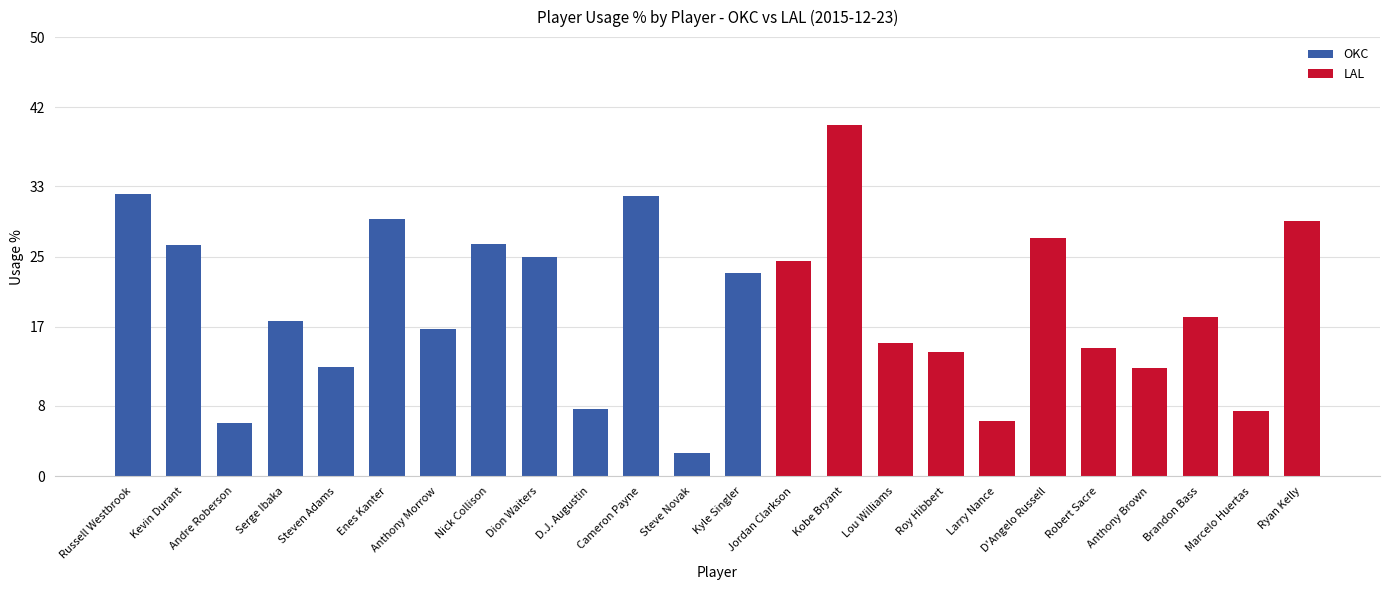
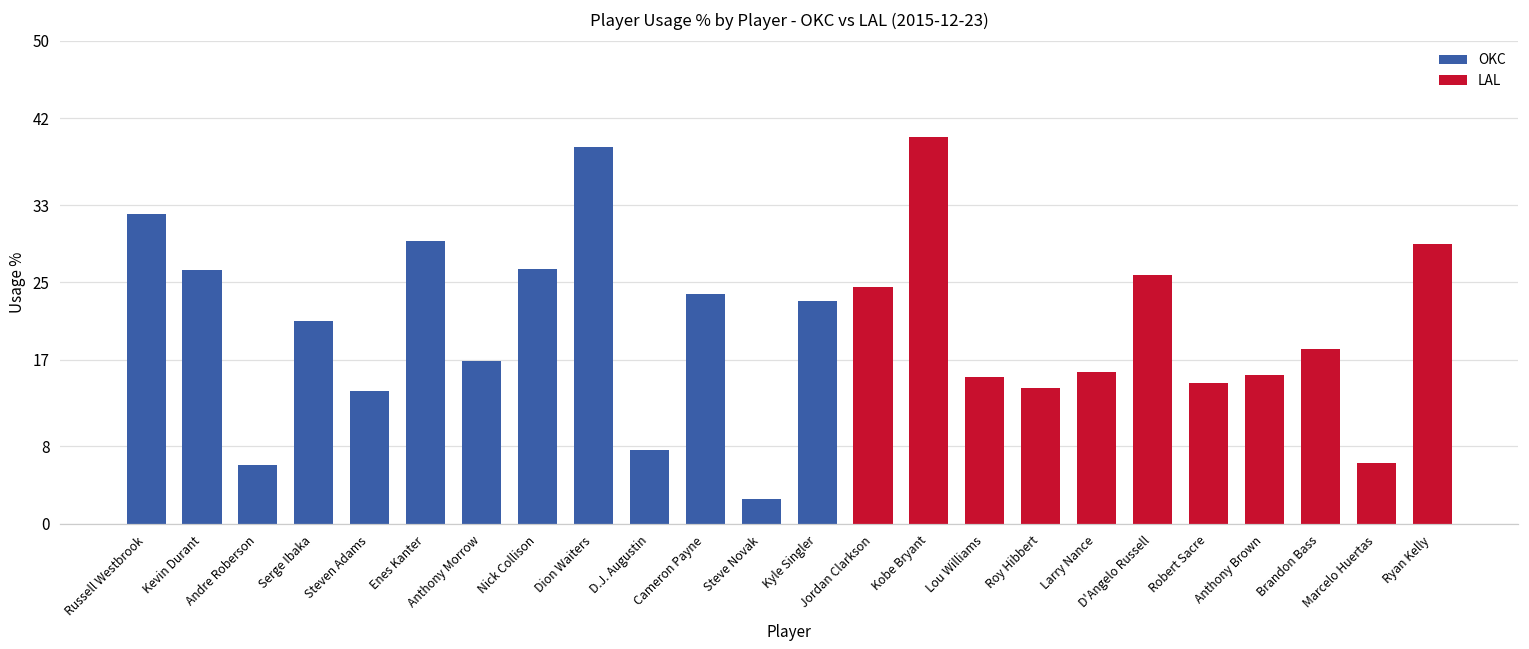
OKC, Serge Ibaka: 18 -> 21
OKC, Steven Adams: 12 -> 14
OKC, Dion Waiters: 25 -> 39
OKC, Cameron Payne: 32 -> 24
LAL, Larry Nance: 6 -> 16
LAL, D'Angelo Russell: 27 -> 26
LAL, Anthony Brown: 12 -> 15
LAL, Marcelo Huertas: 7 -> 6
